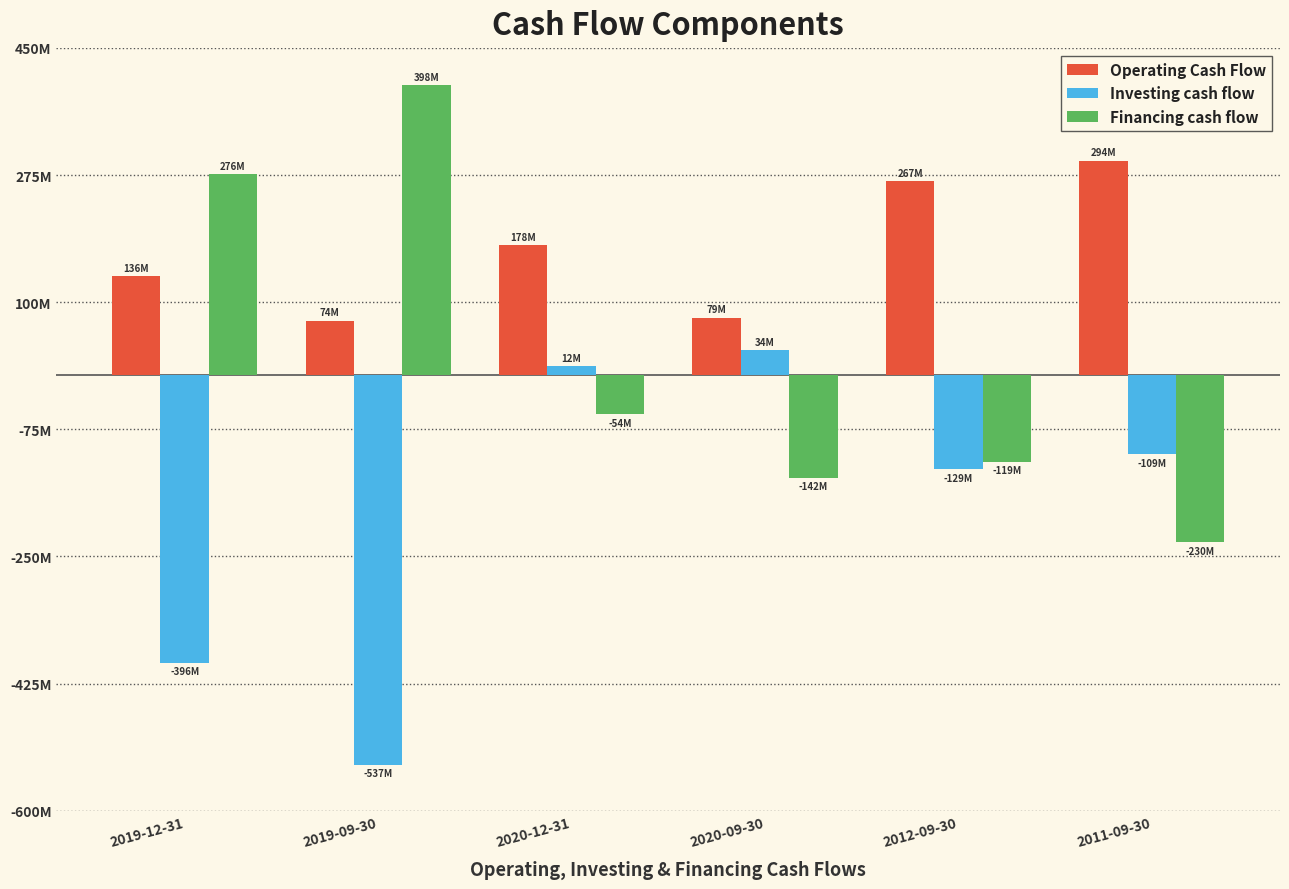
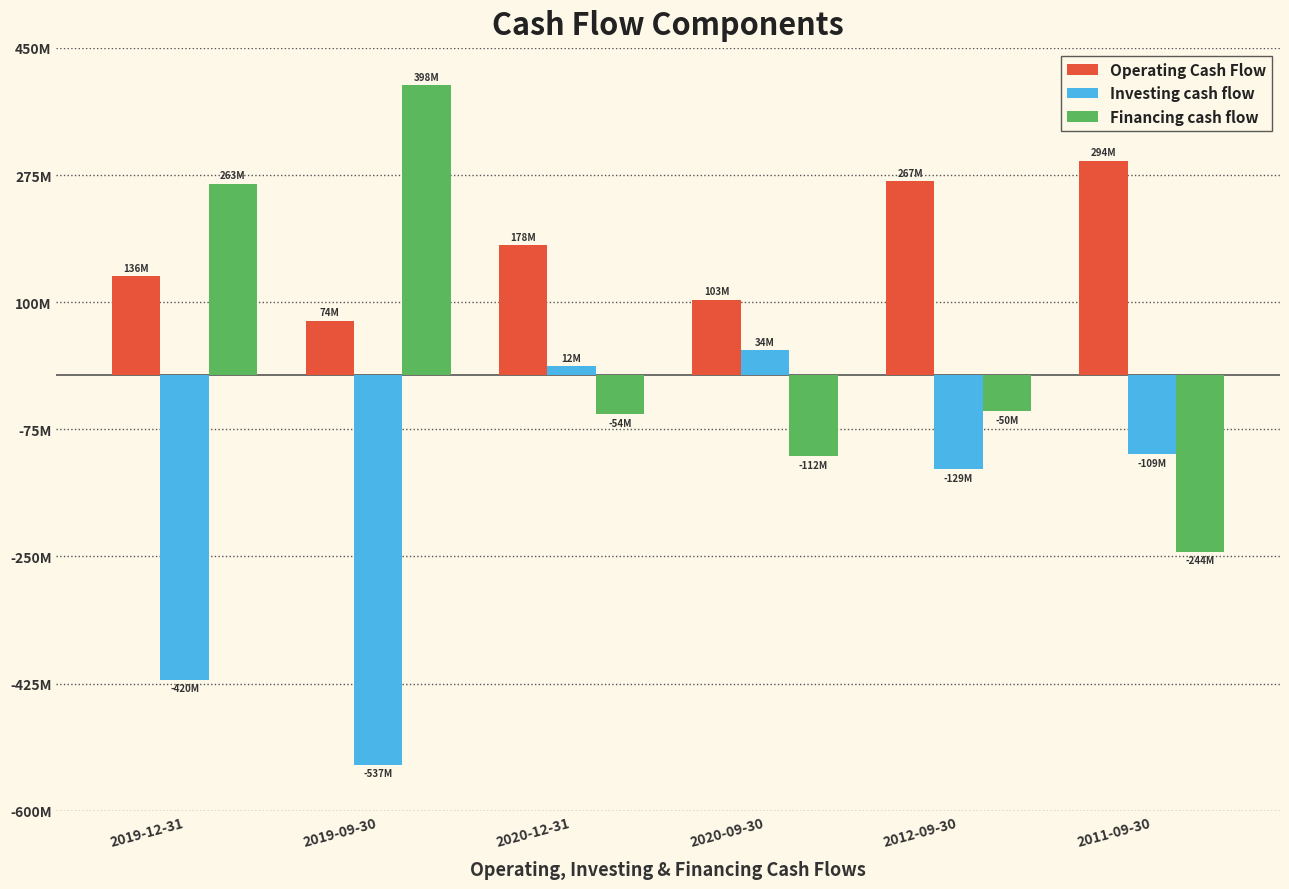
Investing cash flow, 2019-12-31: -396M -> -420M
Financing cash flow, 2019-12-31: 276M -> 263M
Operating Cash Flow, 2020-09-30: 79M -> 103M
Financing cash flow, 2020-09-30: -142M -> -112M
Financing cash flow, 2012-09-30: -119M -> -50M
Financing cash flow, 2011-09-30: -230M -> -244M
